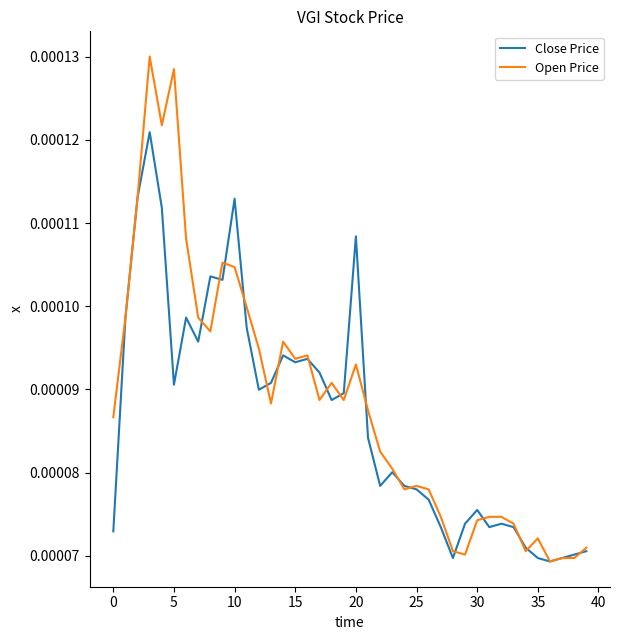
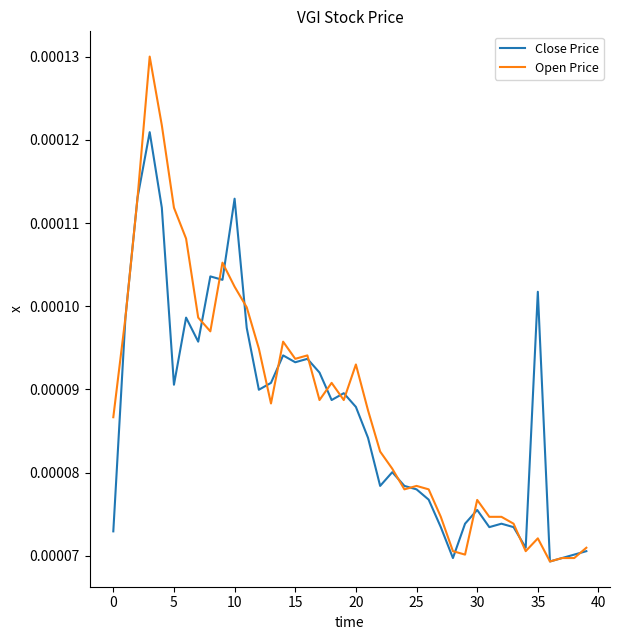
Open Price, 5: 0.000128 -> 0.000112
Open Price, 10: 0.000105 -> 0.000102
Close Price, 20: 0.000108 -> 0.000088
Open Price, 30: 0.000074 -> 0.000077
Close Price, 35: 0.000070 -> 0.000102
